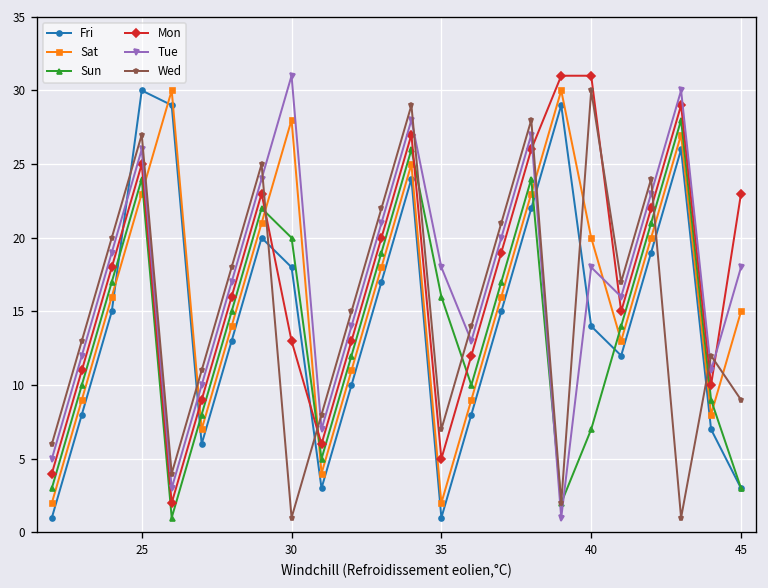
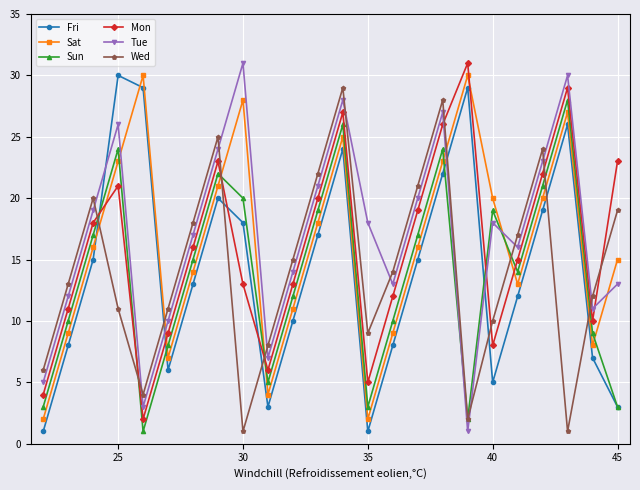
Mon, 25: 25 -> 21
Wed, 25: 27 -> 11
Sun, 35: 16 -> 3
Wed, 35: 7 -> 9
Fri, 40: 14 -> 5
Sun, 40: 7 -> 19
Mon, 40: 31 -> 8
Wed, 40: 30 -> 10
Tue, 45: 18 -> 13
Wed, 45: 9 -> 19
